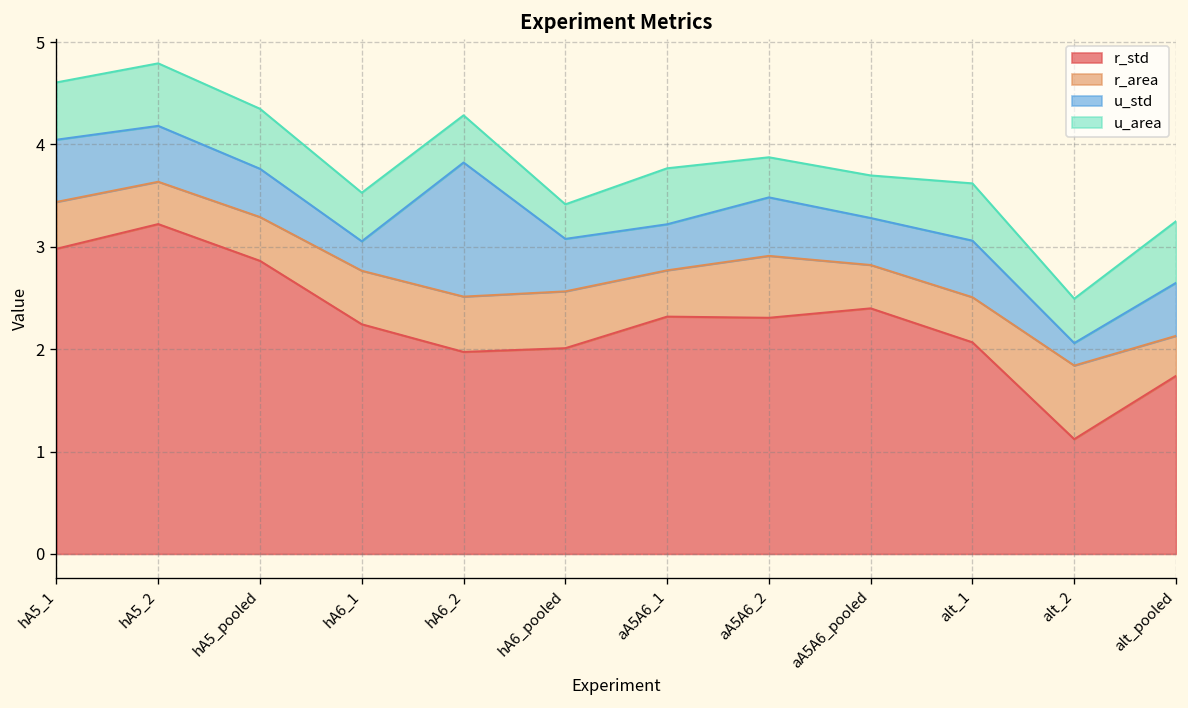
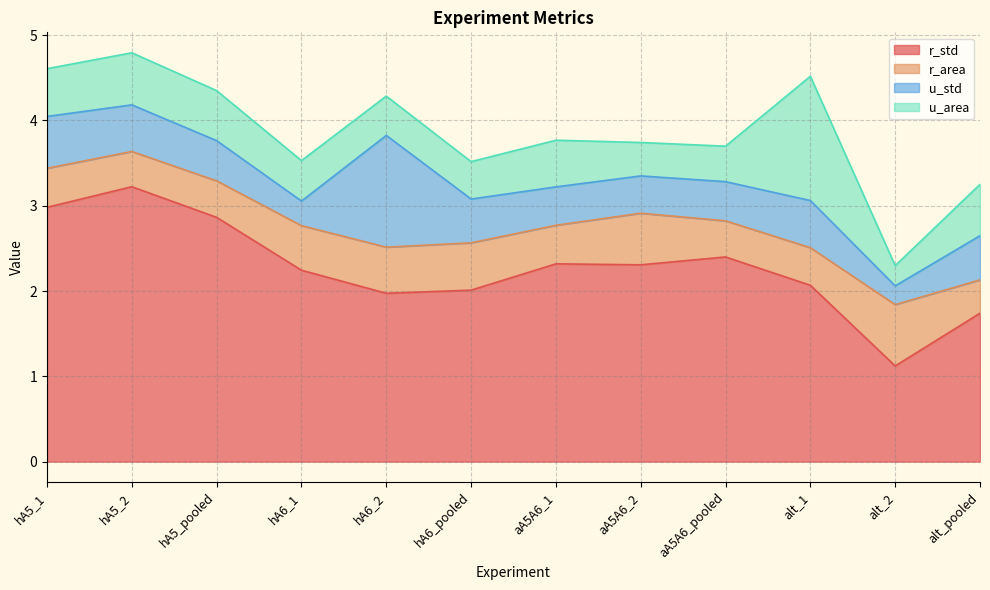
u_area, hA6_pooled: 0.3 -> 0.4
u_std, aA5A6_2: 0.6 -> 0.4
u_area, alt_1: 0.6 -> 1.5
u_area, alt_2: 0.4 -> 0.2
